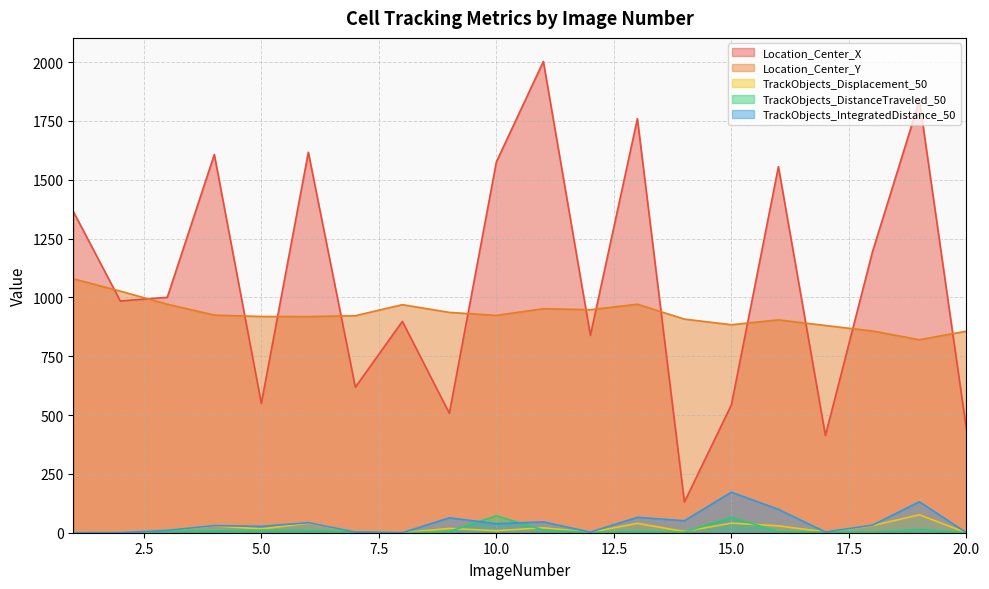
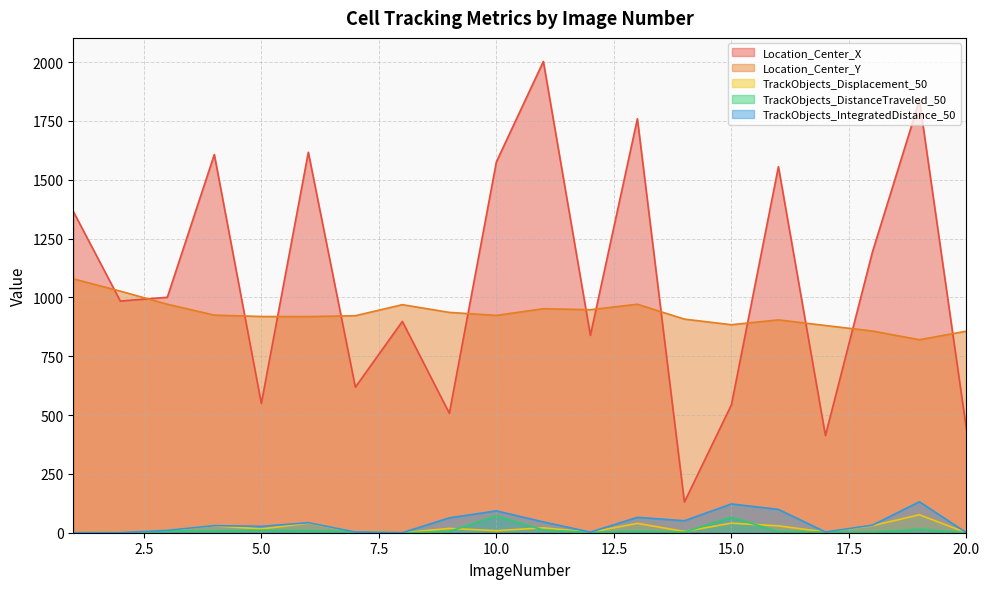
TrackObjects_IntegratedDistance_50, 10.0: 40 -> 90
TrackObjects_IntegratedDistance_50, 15.0: 170 -> 120
